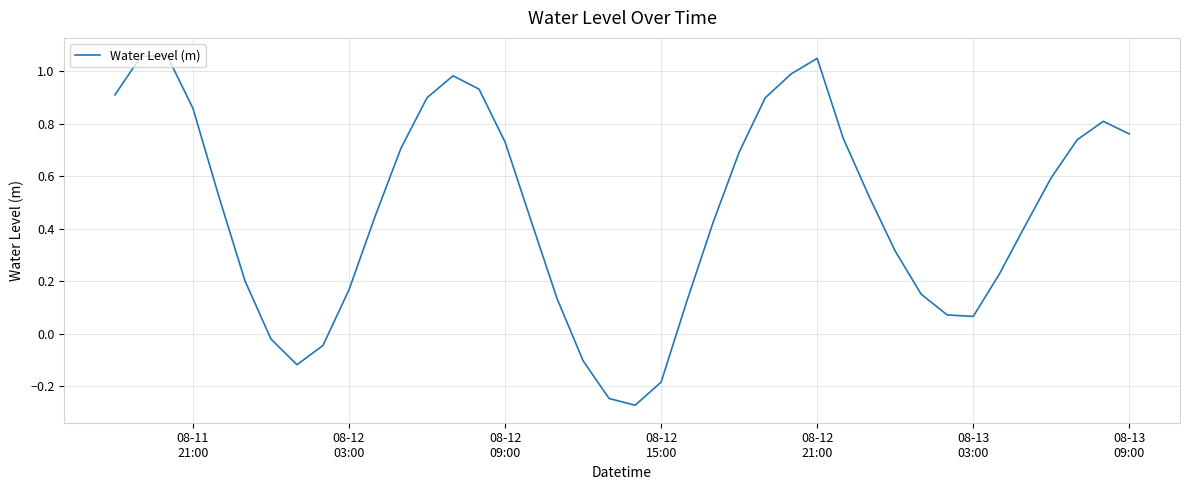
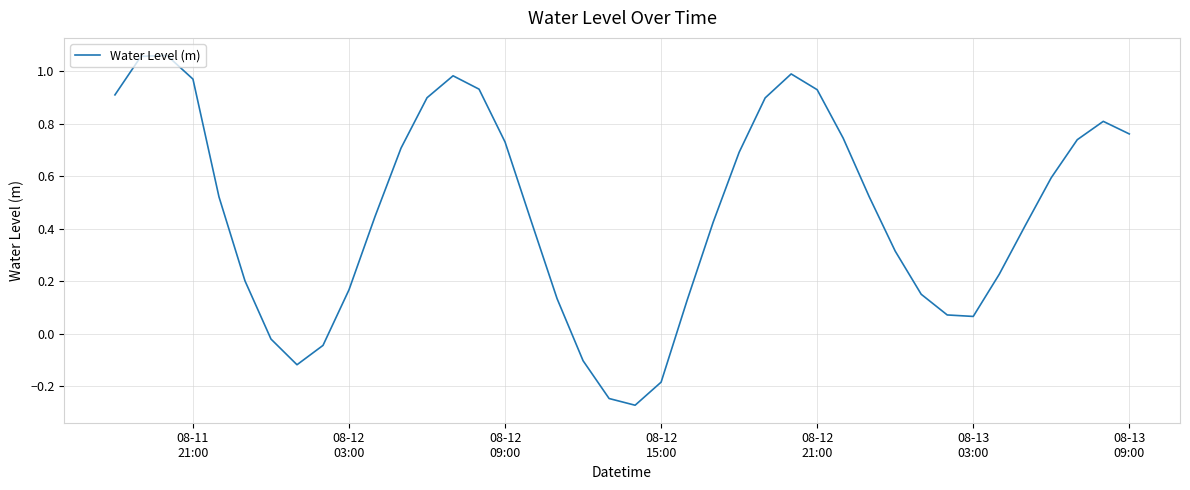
08-11 21:00: 0.86 -> 0.97
08-12 21:00: 1.05 -> 0.93
